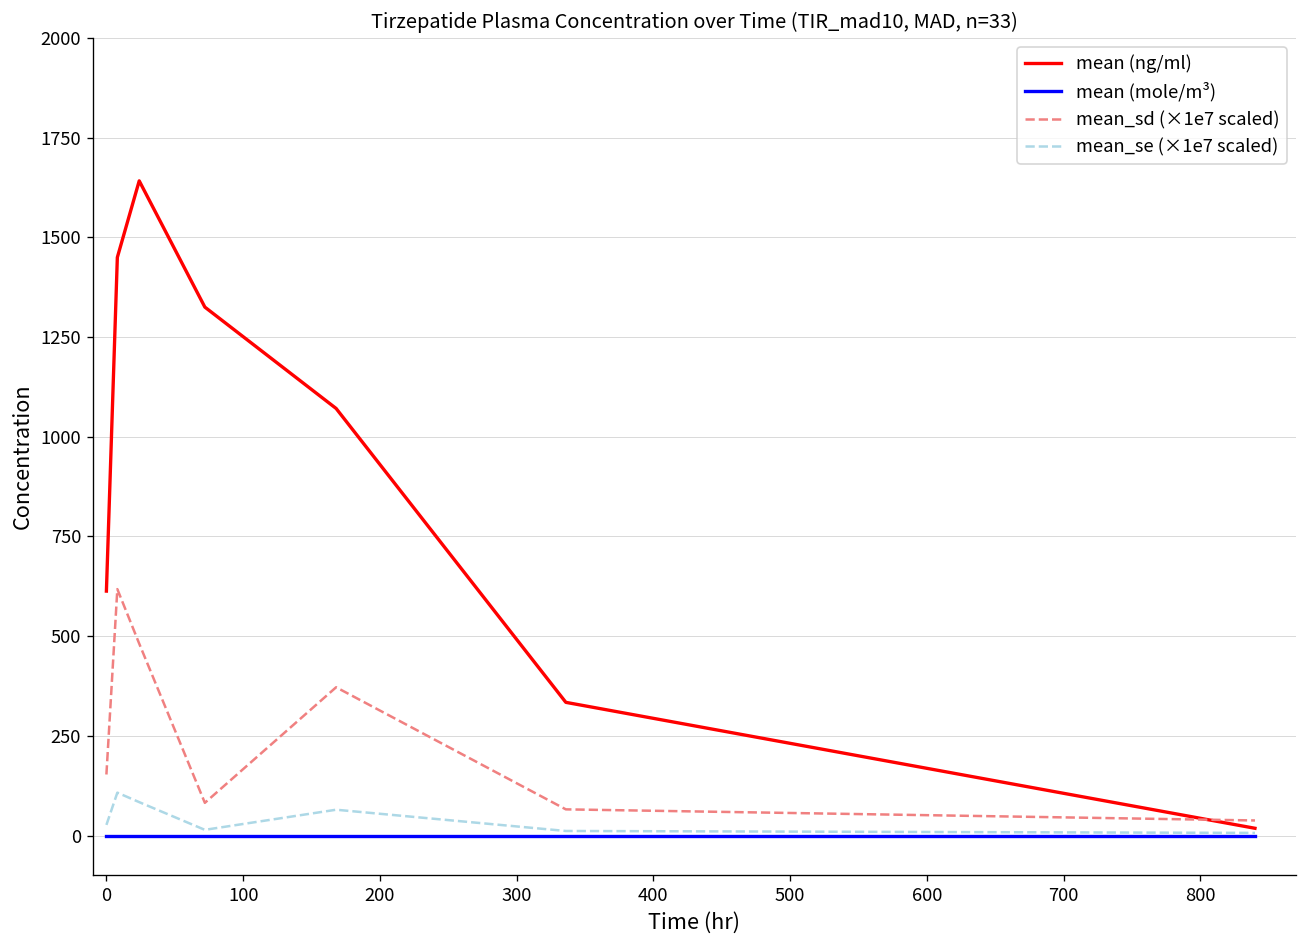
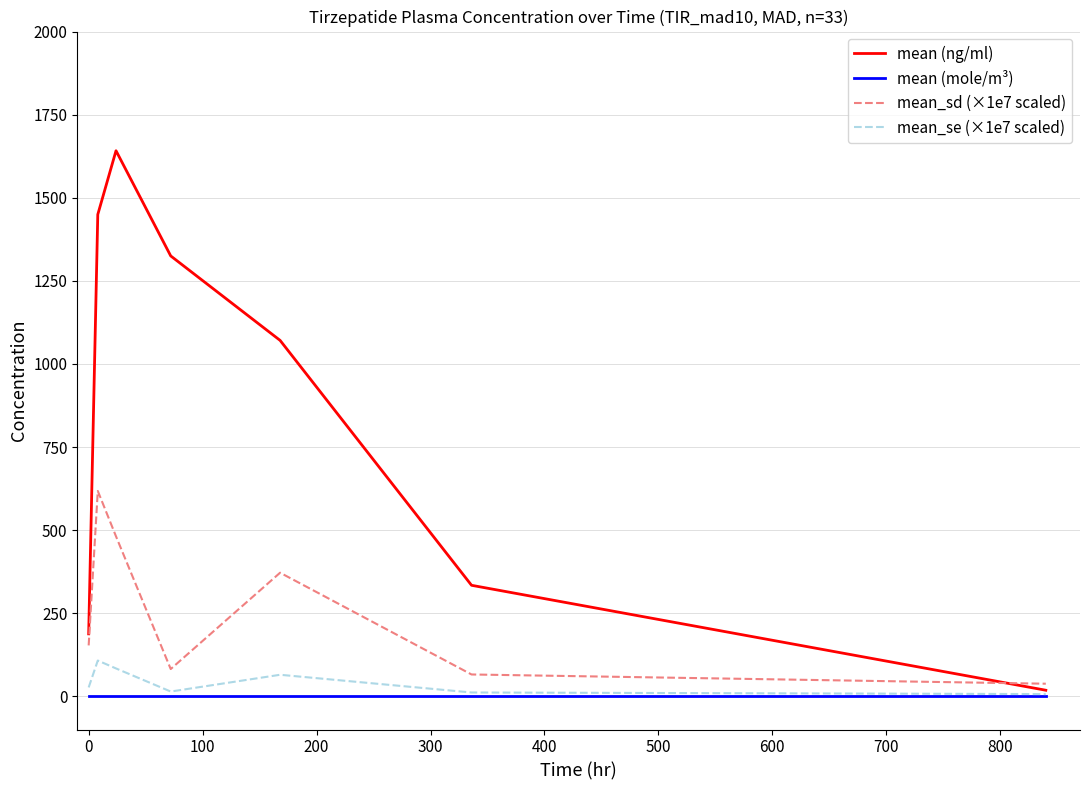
mean (ng/ml), 0: 610 -> 190
